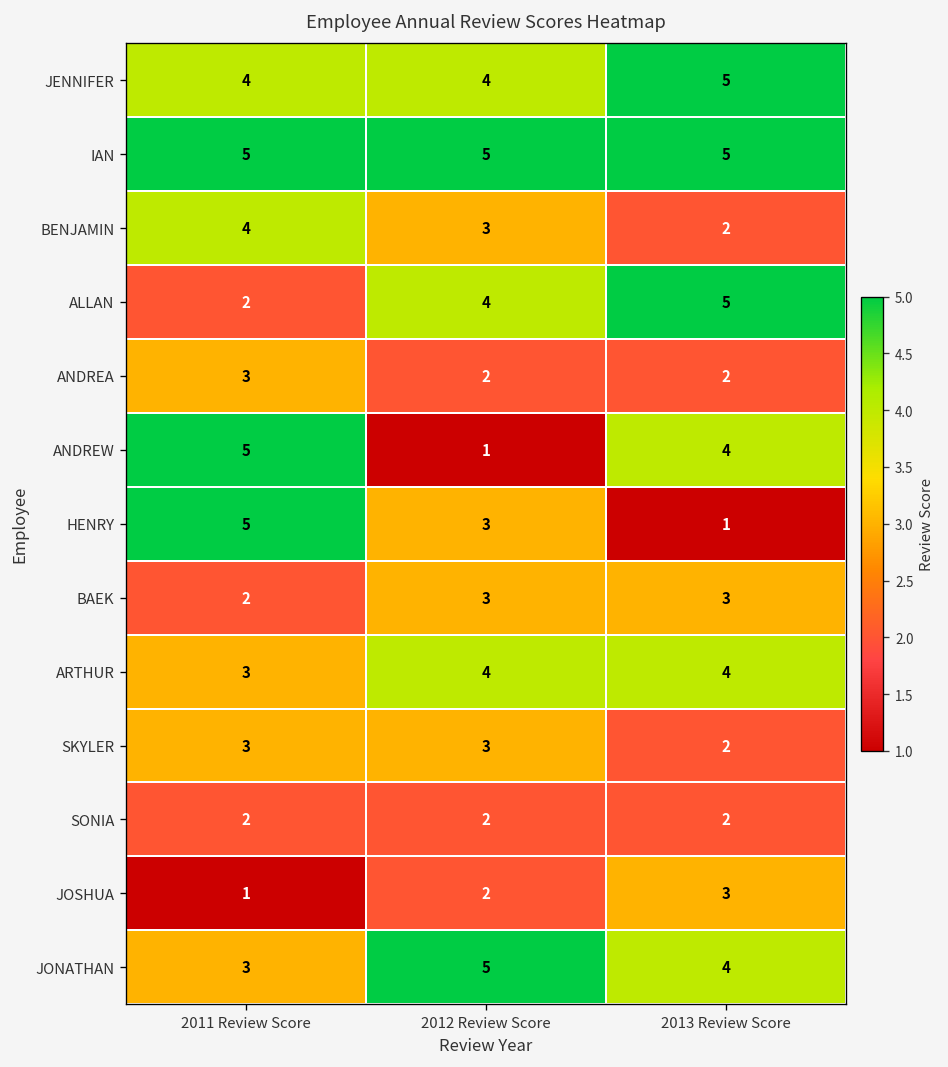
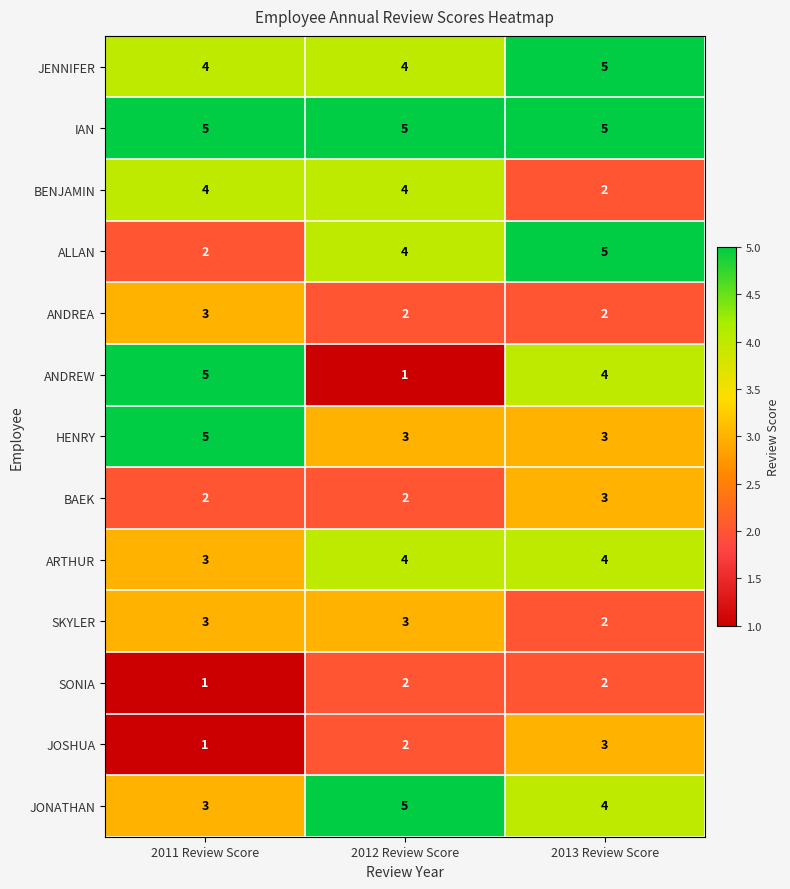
BENJAMIN, 2012 Review Score: 3 -> 4
HENRY, 2013 Review Score: 1 -> 3
BAEK, 2012 Review Score: 3 -> 2
SONIA, 2011 Review Score: 2 -> 1
